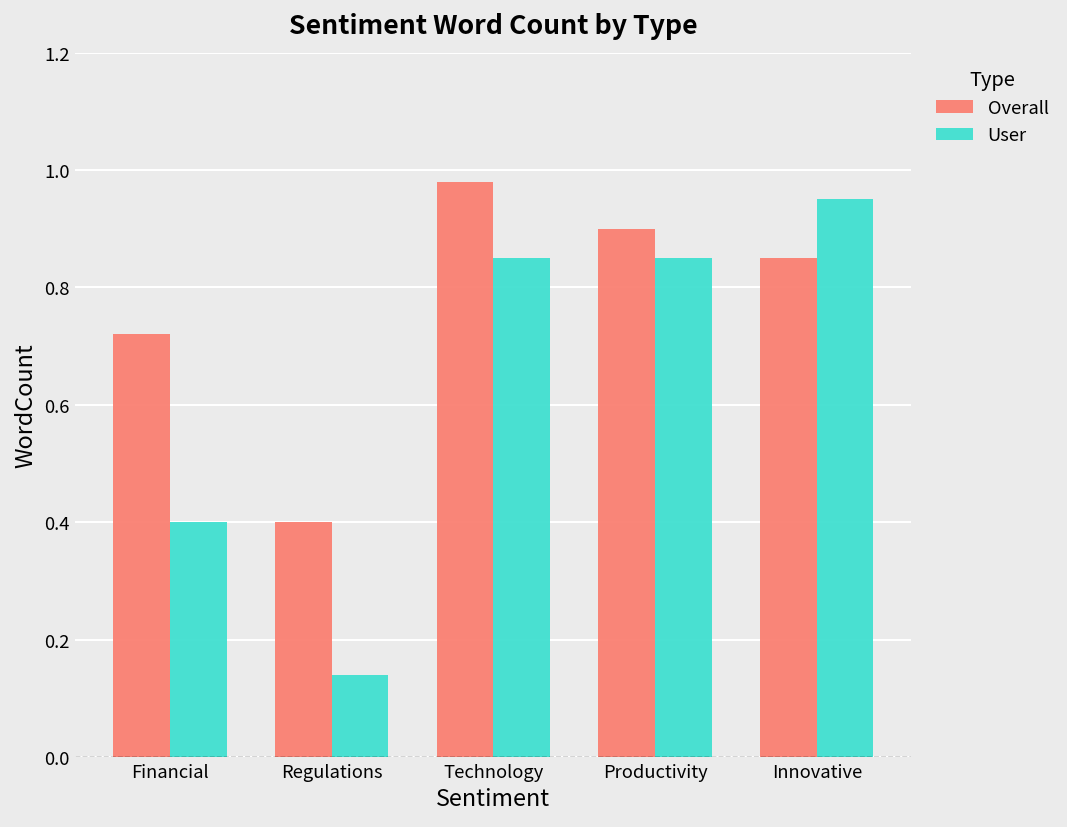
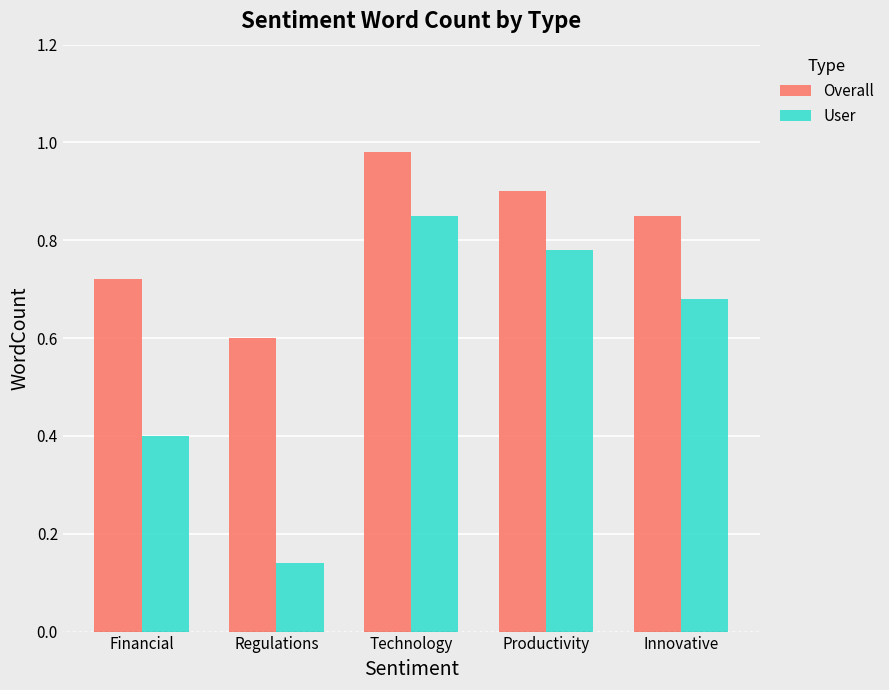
Overall, Regulations: 0.4 -> 0.6
User, Productivity: 0.85 -> 0.78
User, Innovative: 0.95 -> 0.68
